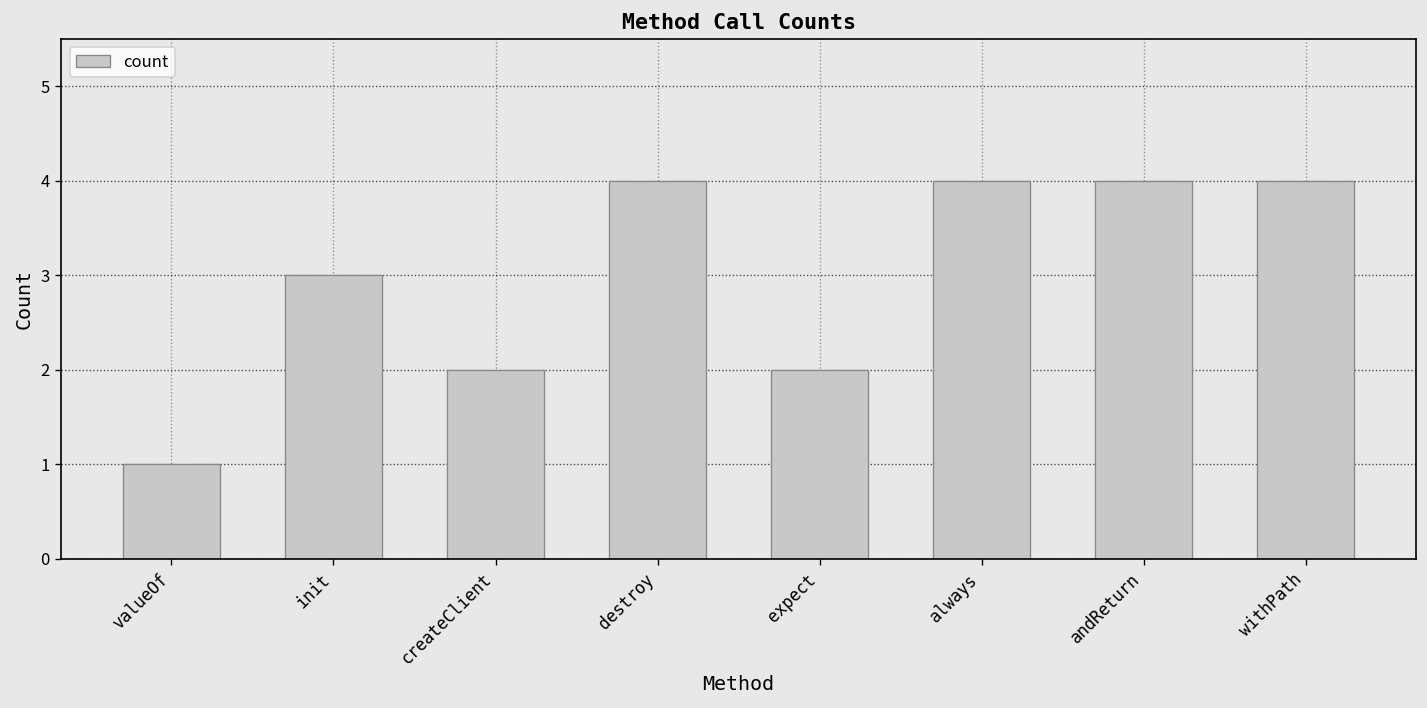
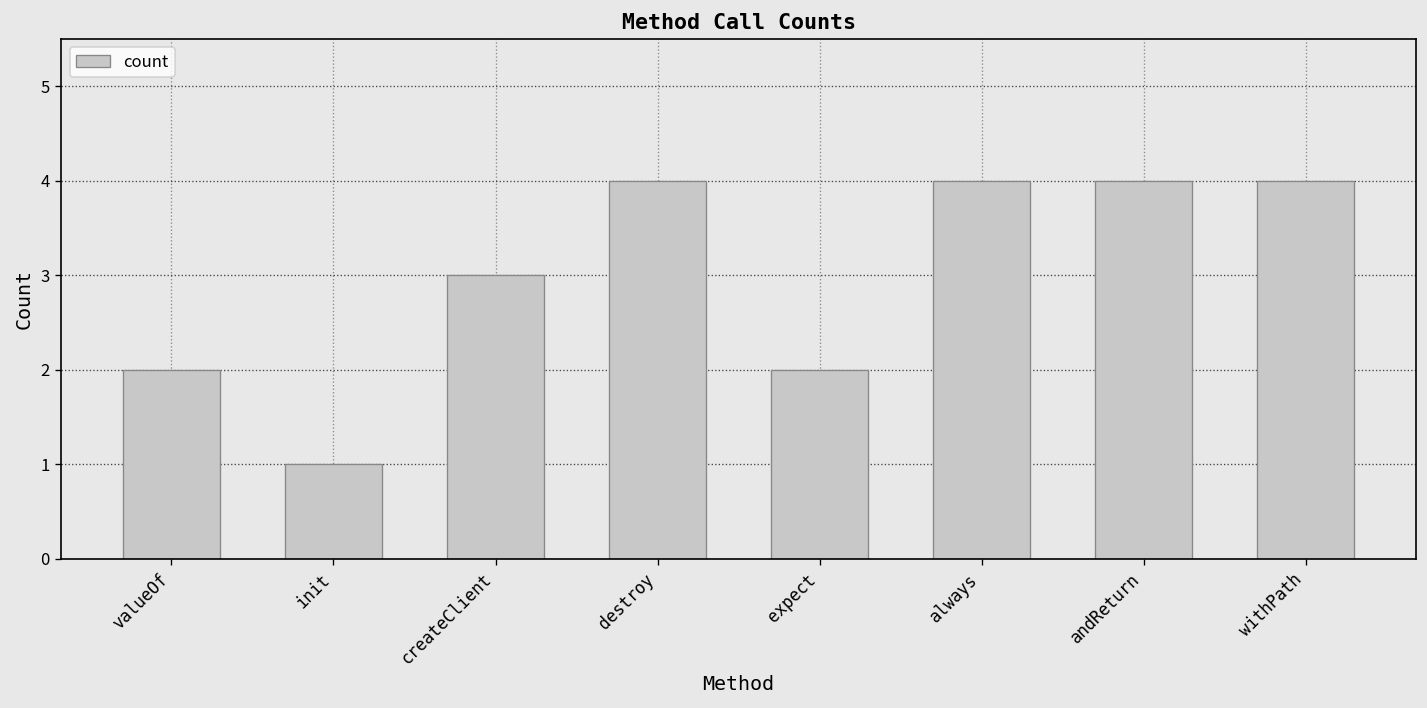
valueOf: 1 -> 2
init: 3 -> 1
createClient: 2 -> 3
